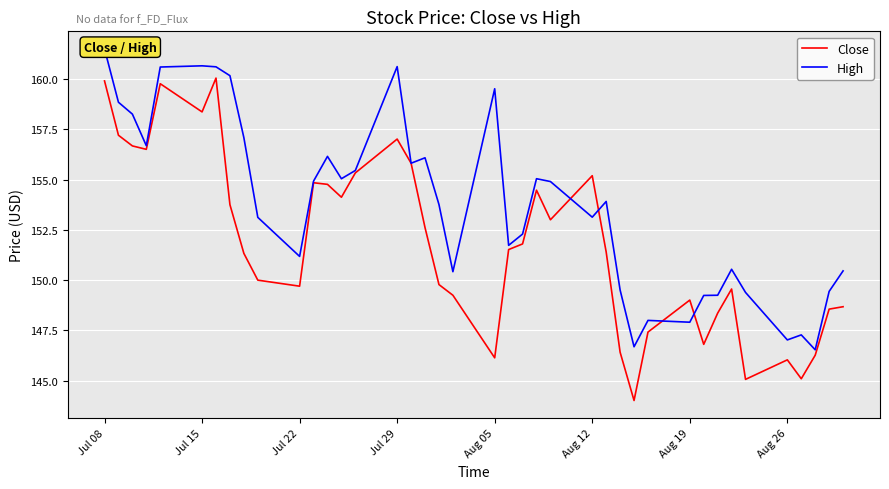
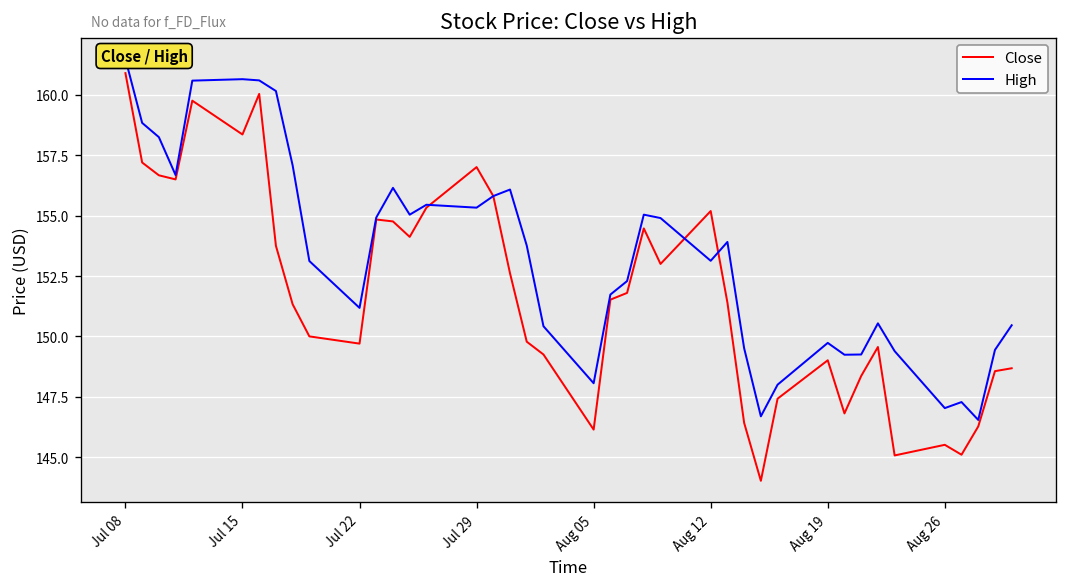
Close, Jul 08: 159.9 -> 160.9
High, Jul 29: 160.6 -> 155.3
High, Aug 05: 159.5 -> 148.1
High, Aug 19: 147.9 -> 149.7
Close, Aug 26: 146.0 -> 145.5
